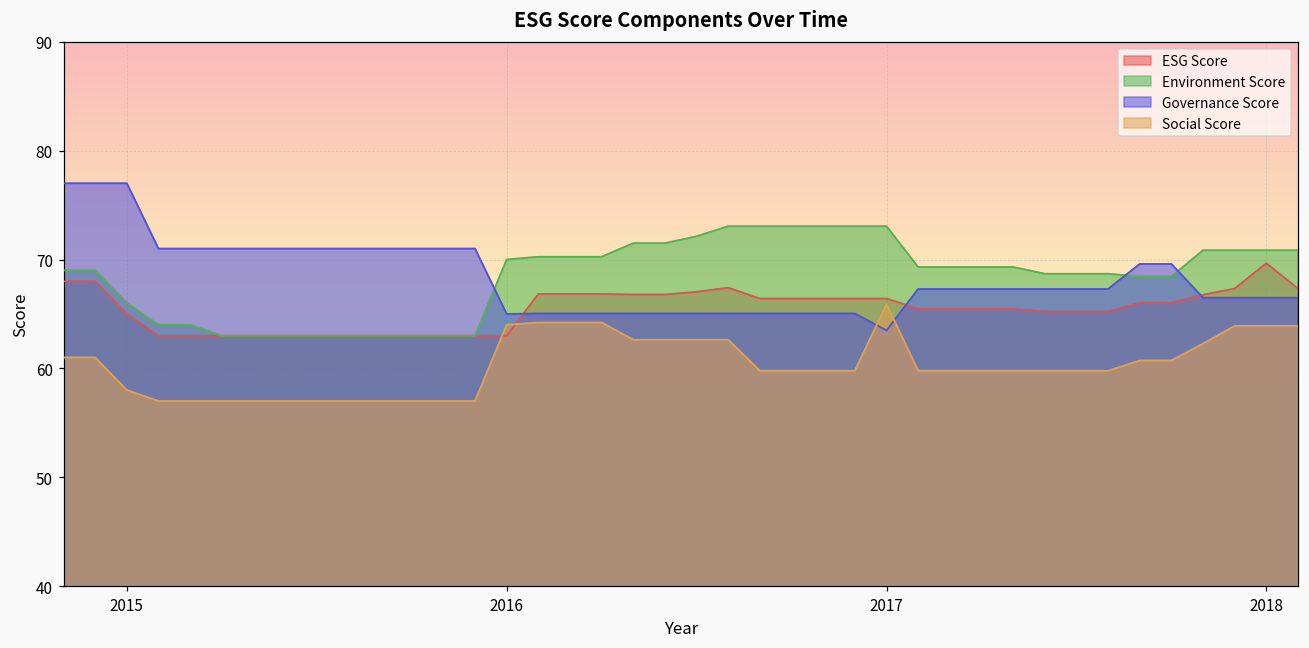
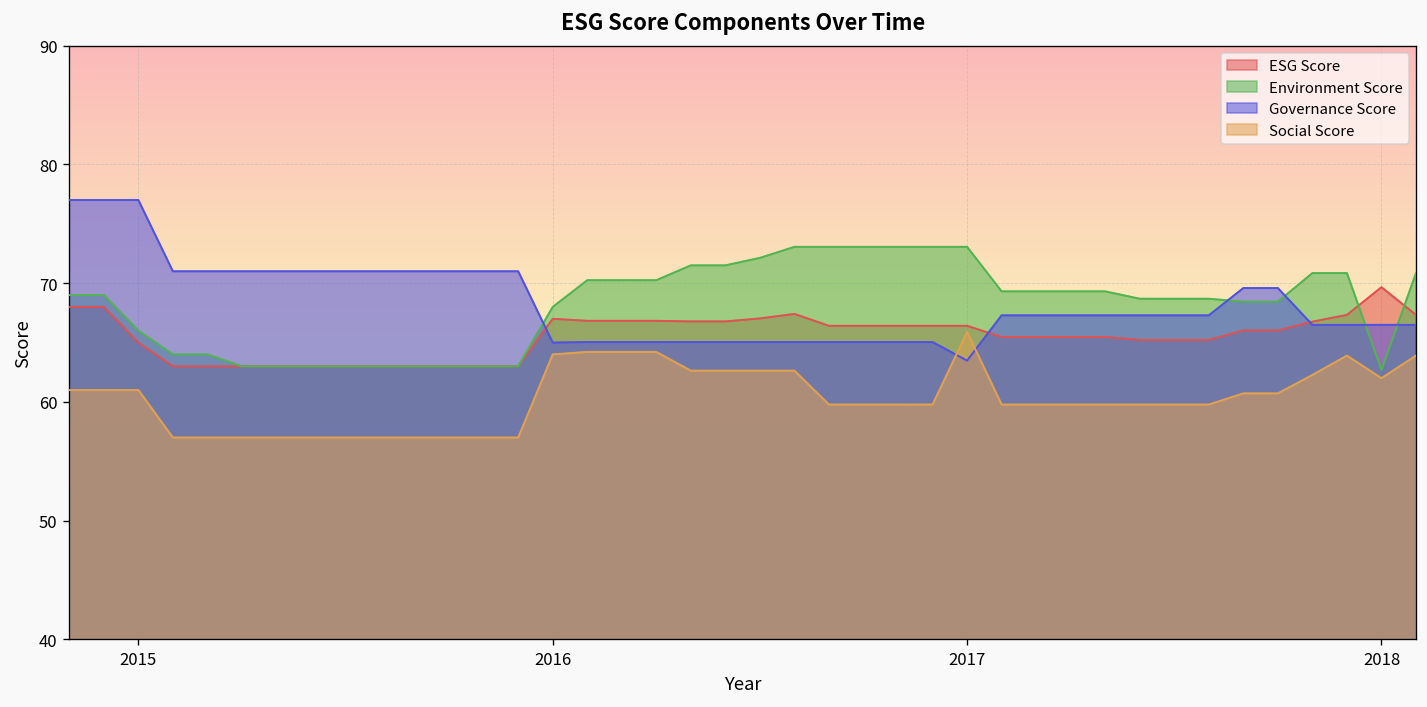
Social Score, 2015: 58 -> 61
ESG Score, 2016: 63 -> 67
Environment Score, 2016: 70 -> 68
Environment Score, 2018: 71 -> 63
Social Score, 2018: 64 -> 62
